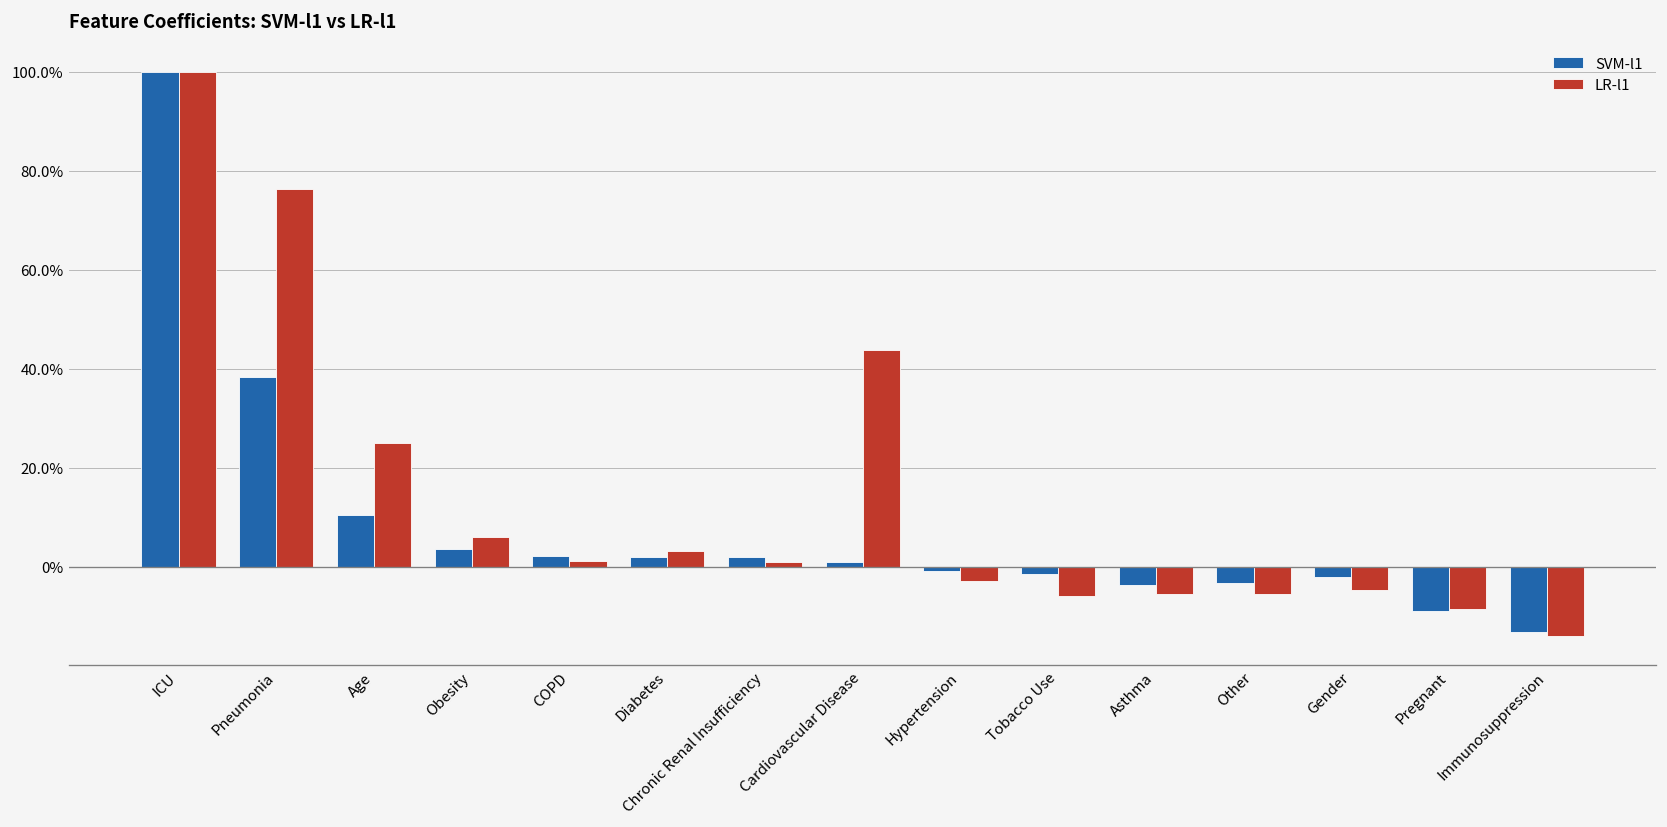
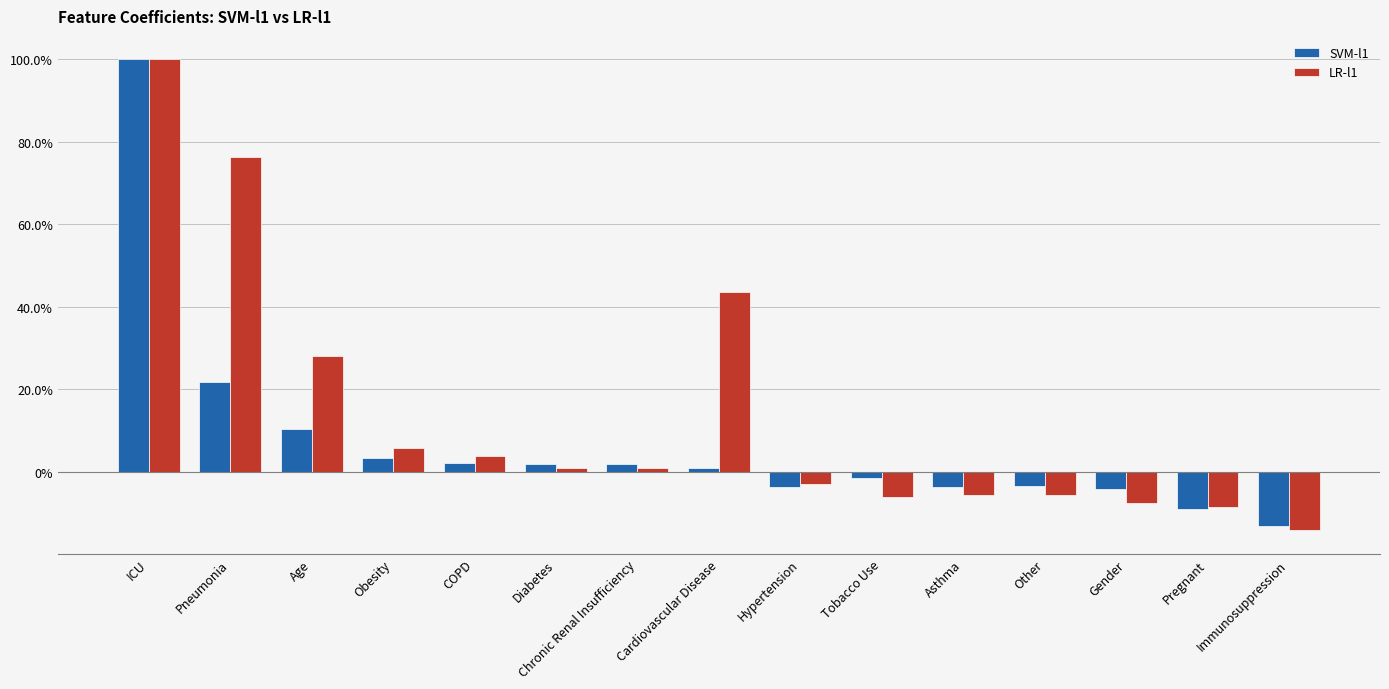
SVM-l1, Pneumonia: 38% -> 22%
LR-l1, Age: 25% -> 28%
LR-l1, COPD: 1% -> 4%
LR-l1, Diabetes: 3% -> 1%
SVM-l1, Hypertension: -1% -> -4%
SVM-l1, Gender: -2% -> -4%
LR-l1, Gender: -5% -> -8%
